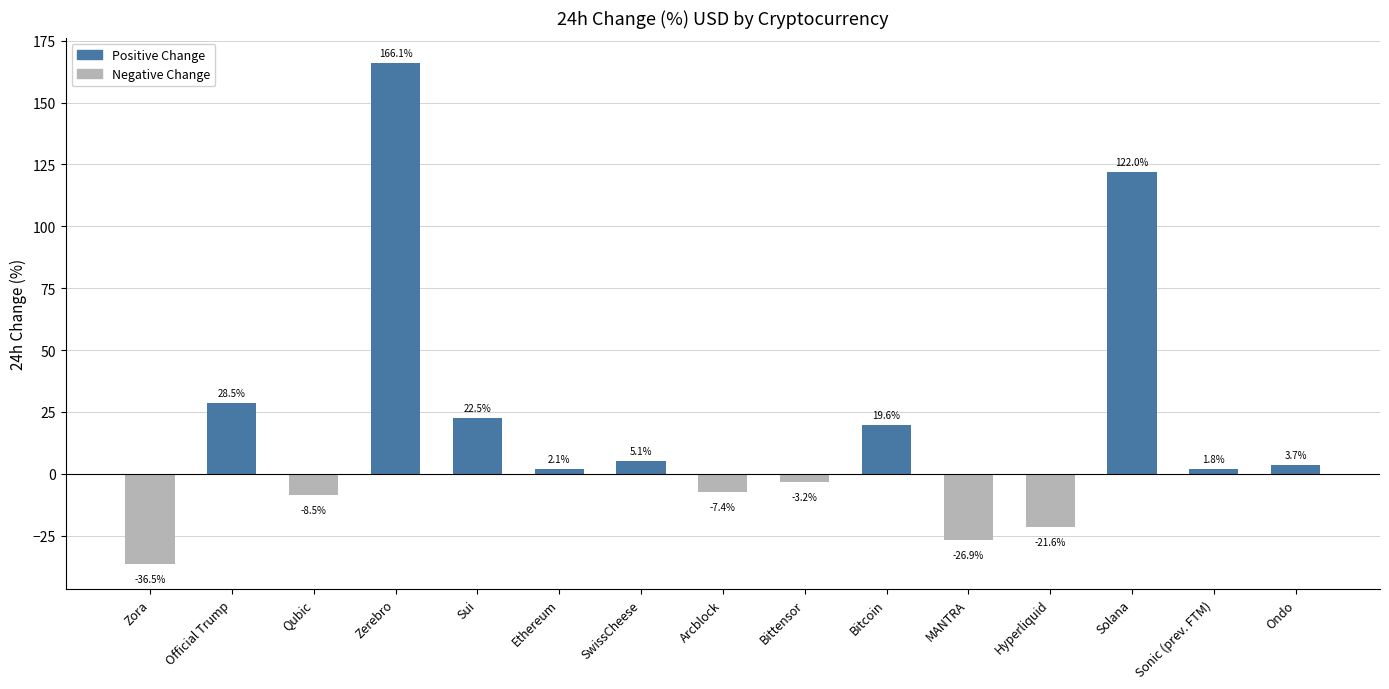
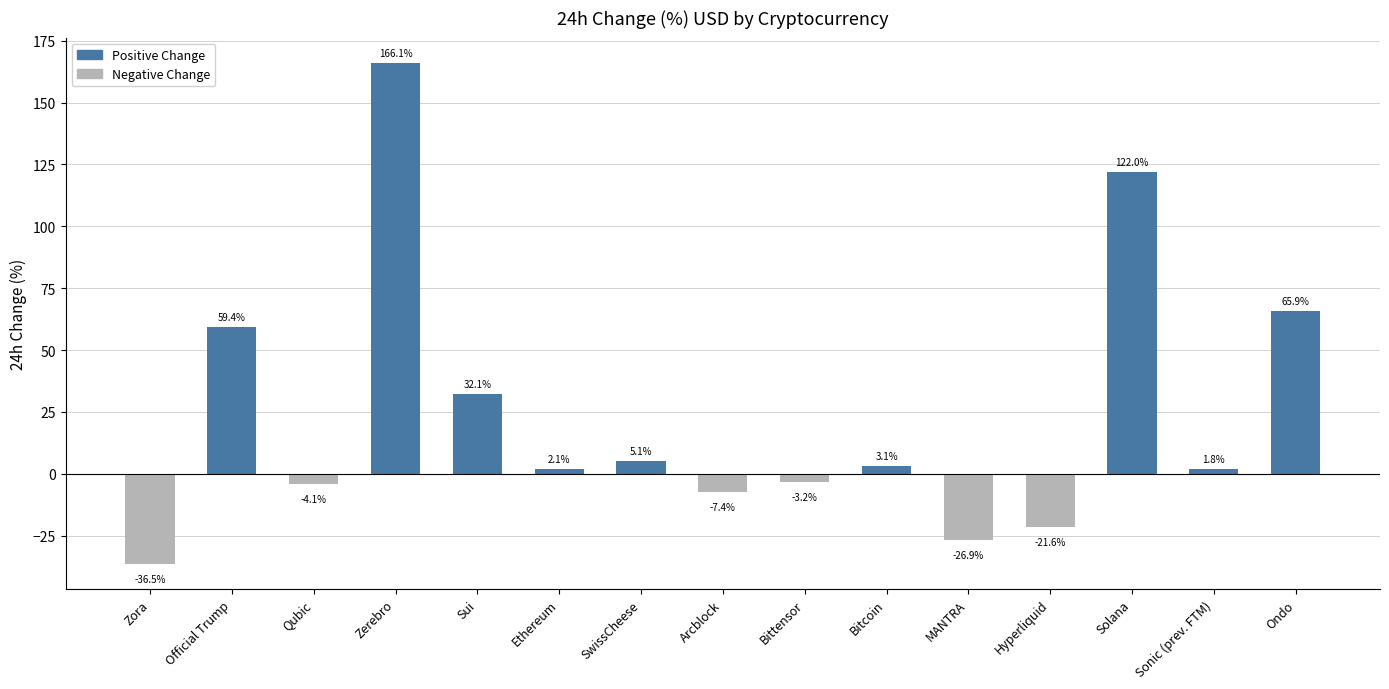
Official Trump: 28.5% -> 59.4%
Qubic: -8.5% -> -4.1%
Sui: 22.5% -> 32.1%
Bitcoin: 19.6% -> 3.1%
Ondo: 3.7% -> 65.9%
